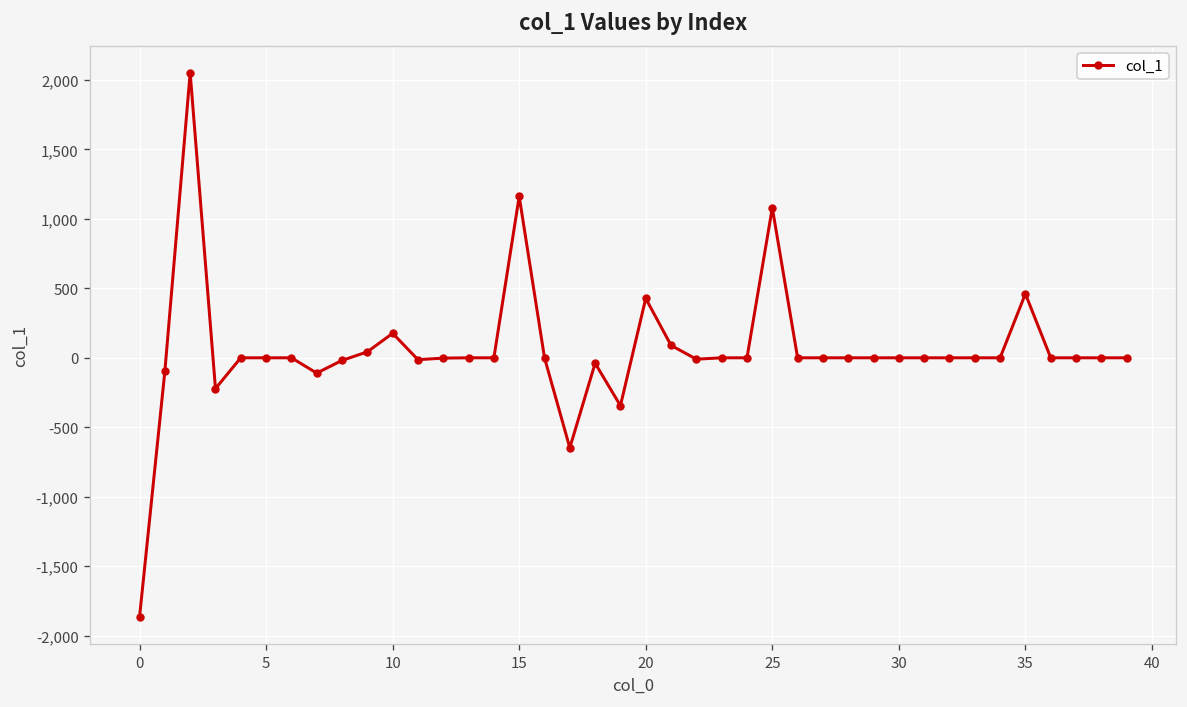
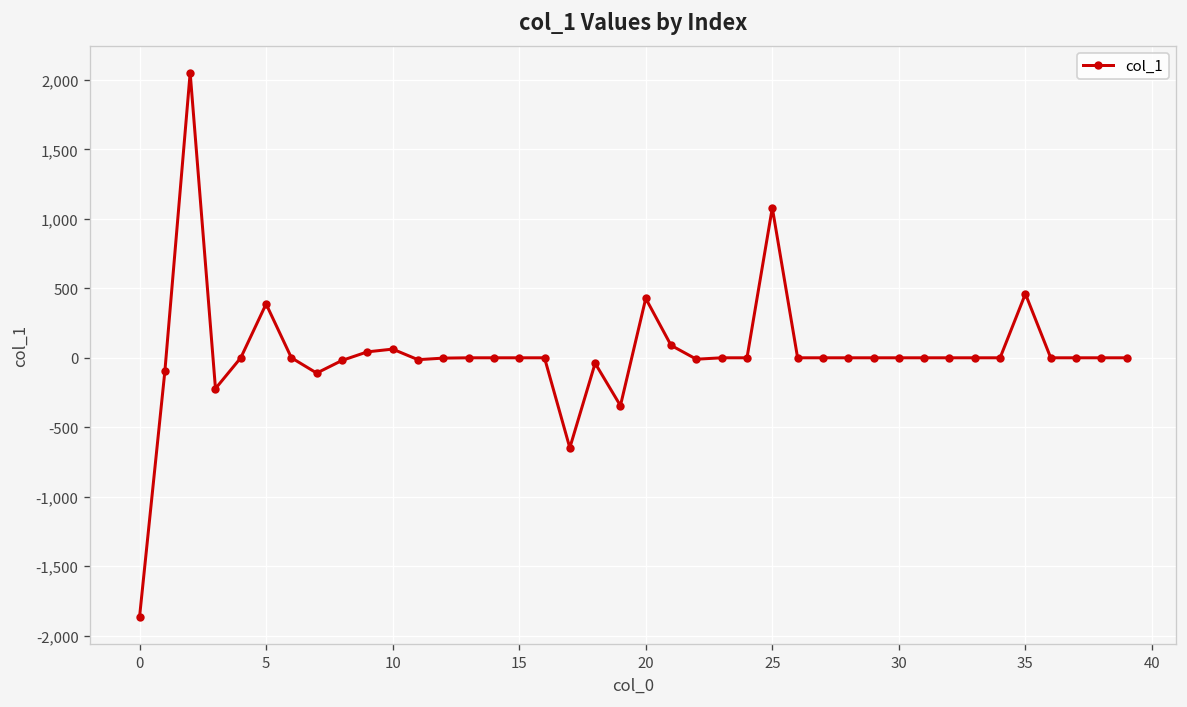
5: 0 -> 390
10: 180 -> 60
15: 1,160 -> 0
